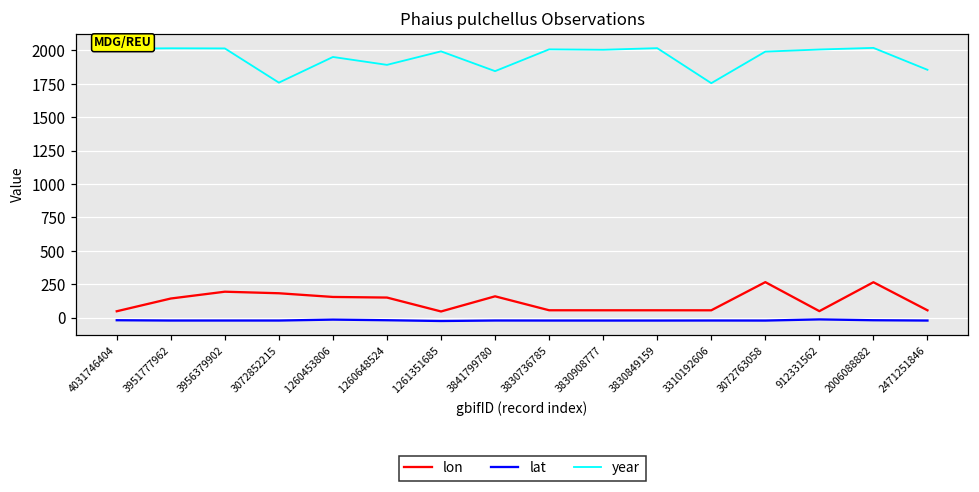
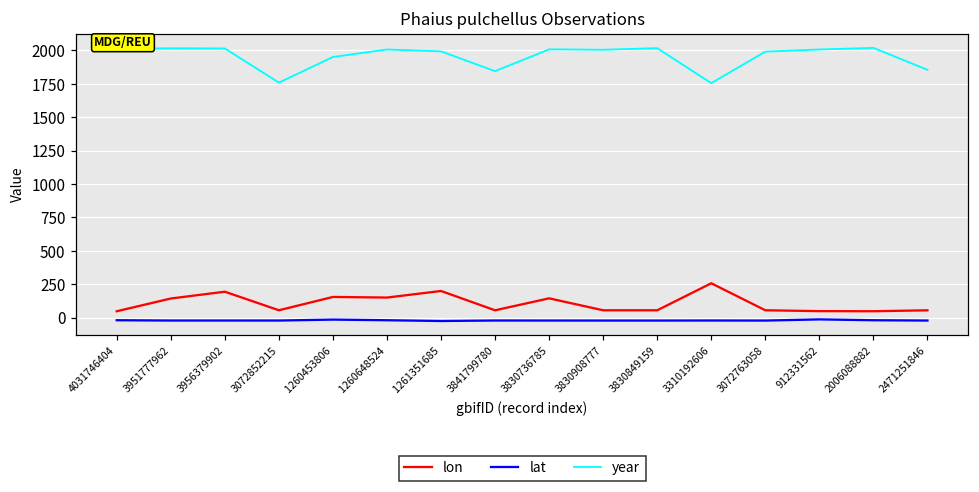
lon, 3072852215: 180 -> 60
year, 1260648524: 1890 -> 2010
lon, 1261351685: 50 -> 200
lon, 3841799780: 160 -> 60
lon, 3830736785: 60 -> 140
lon, 3310192606: 60 -> 260
lon, 3072763058: 270 -> 60
lon, 2006088882: 270 -> 50
